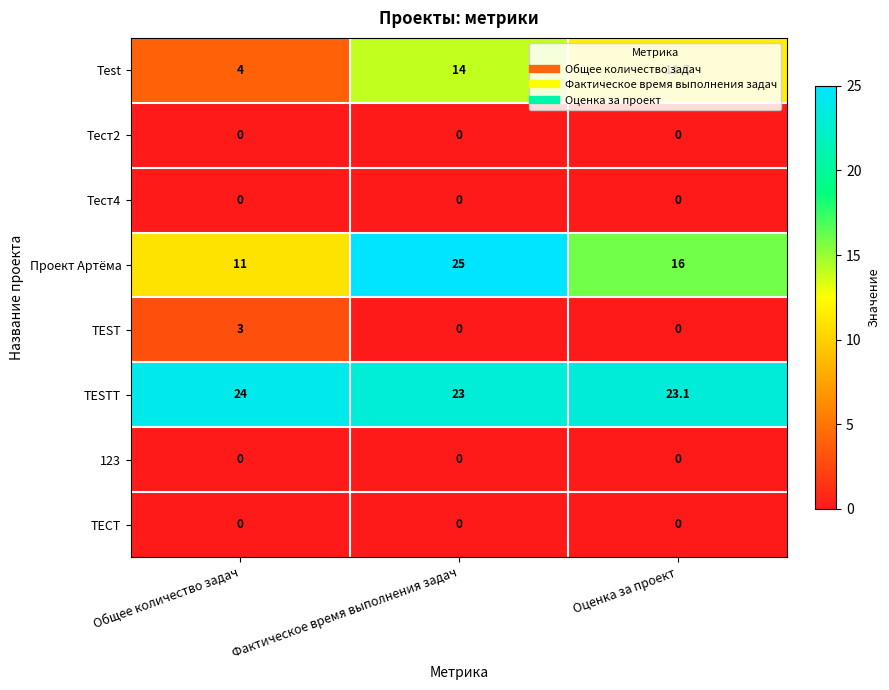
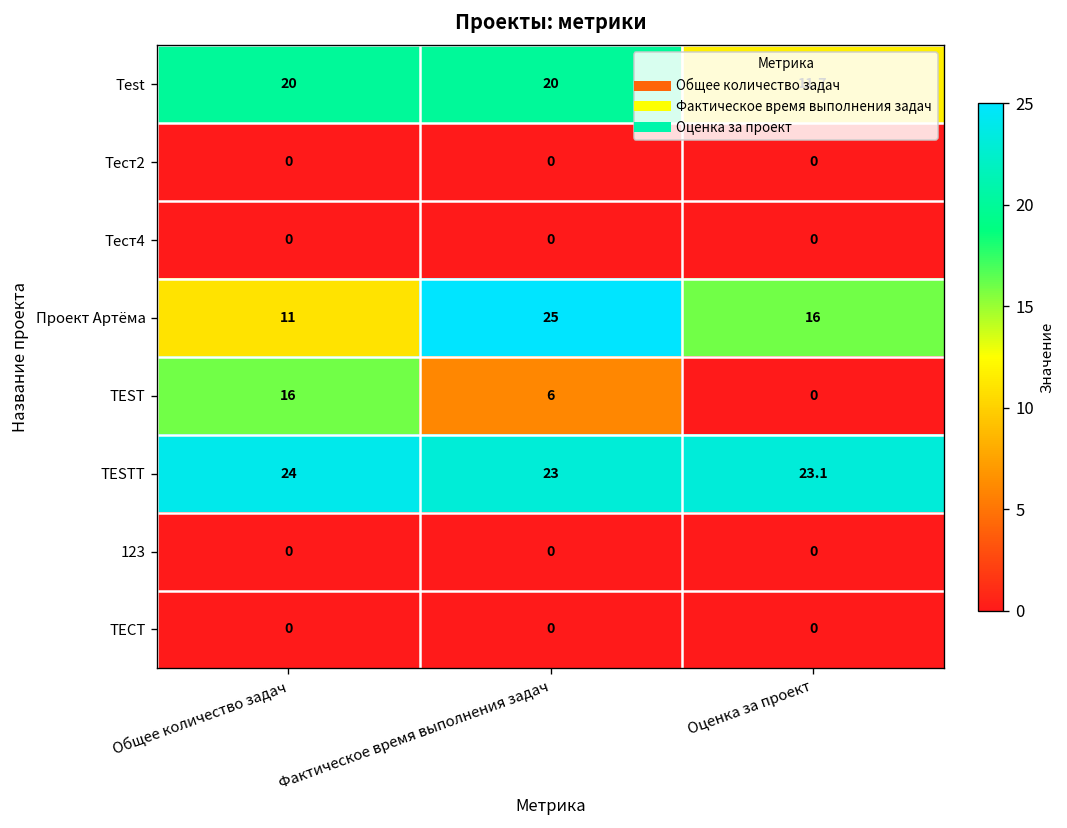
Test, Общее количество задач: 4 -> 20
Test, Фактическое время выполнения задач: 14 -> 20
TEST, Общее количество задач: 3 -> 16
TEST, Фактическое время выполнения задач: 0 -> 6
